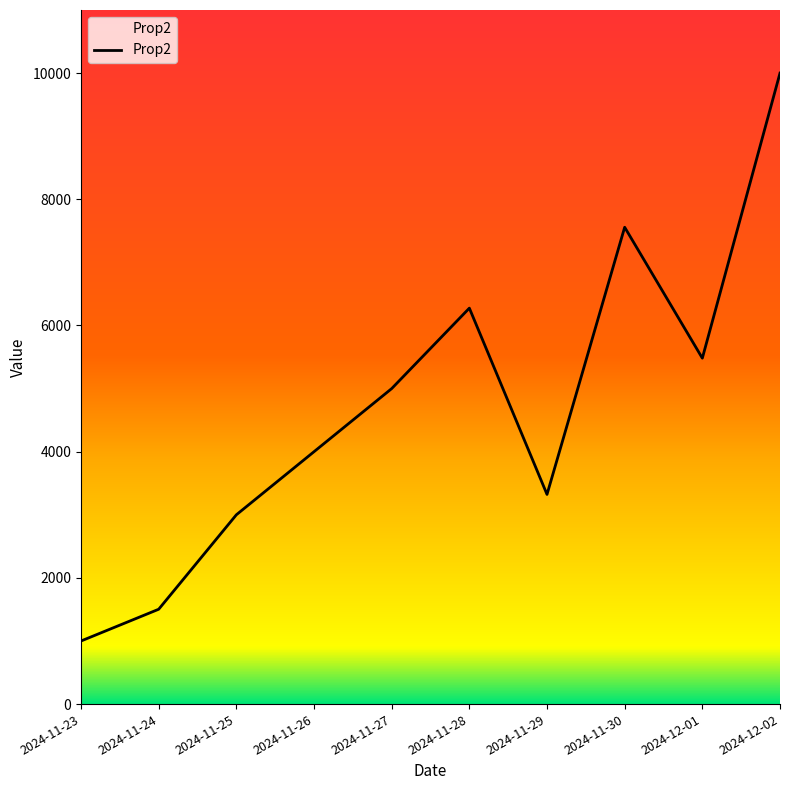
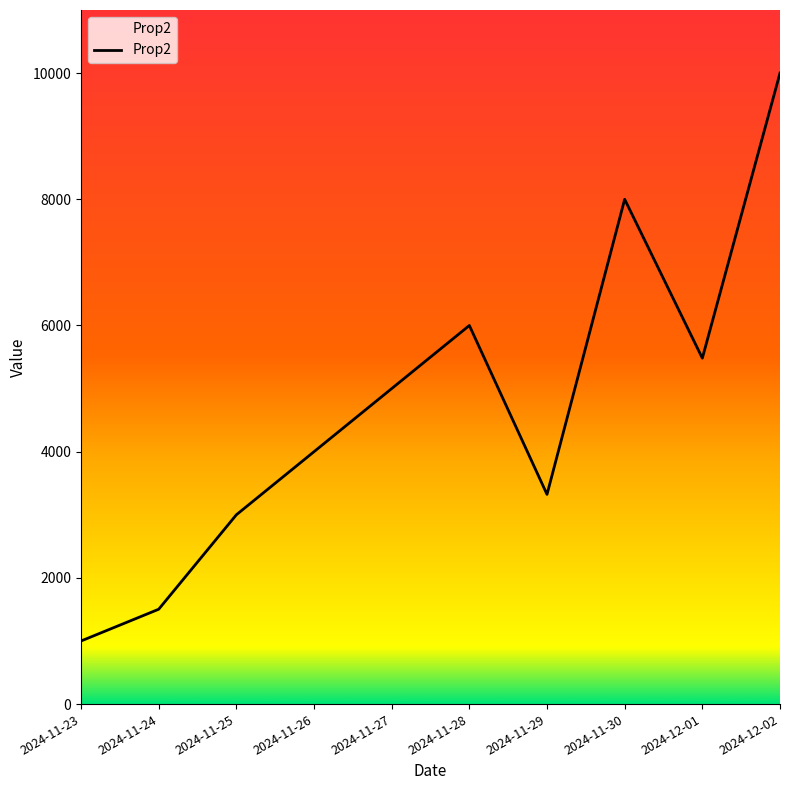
2024-11-28: 6300 -> 6000
2024-11-30: 7600 -> 8000
